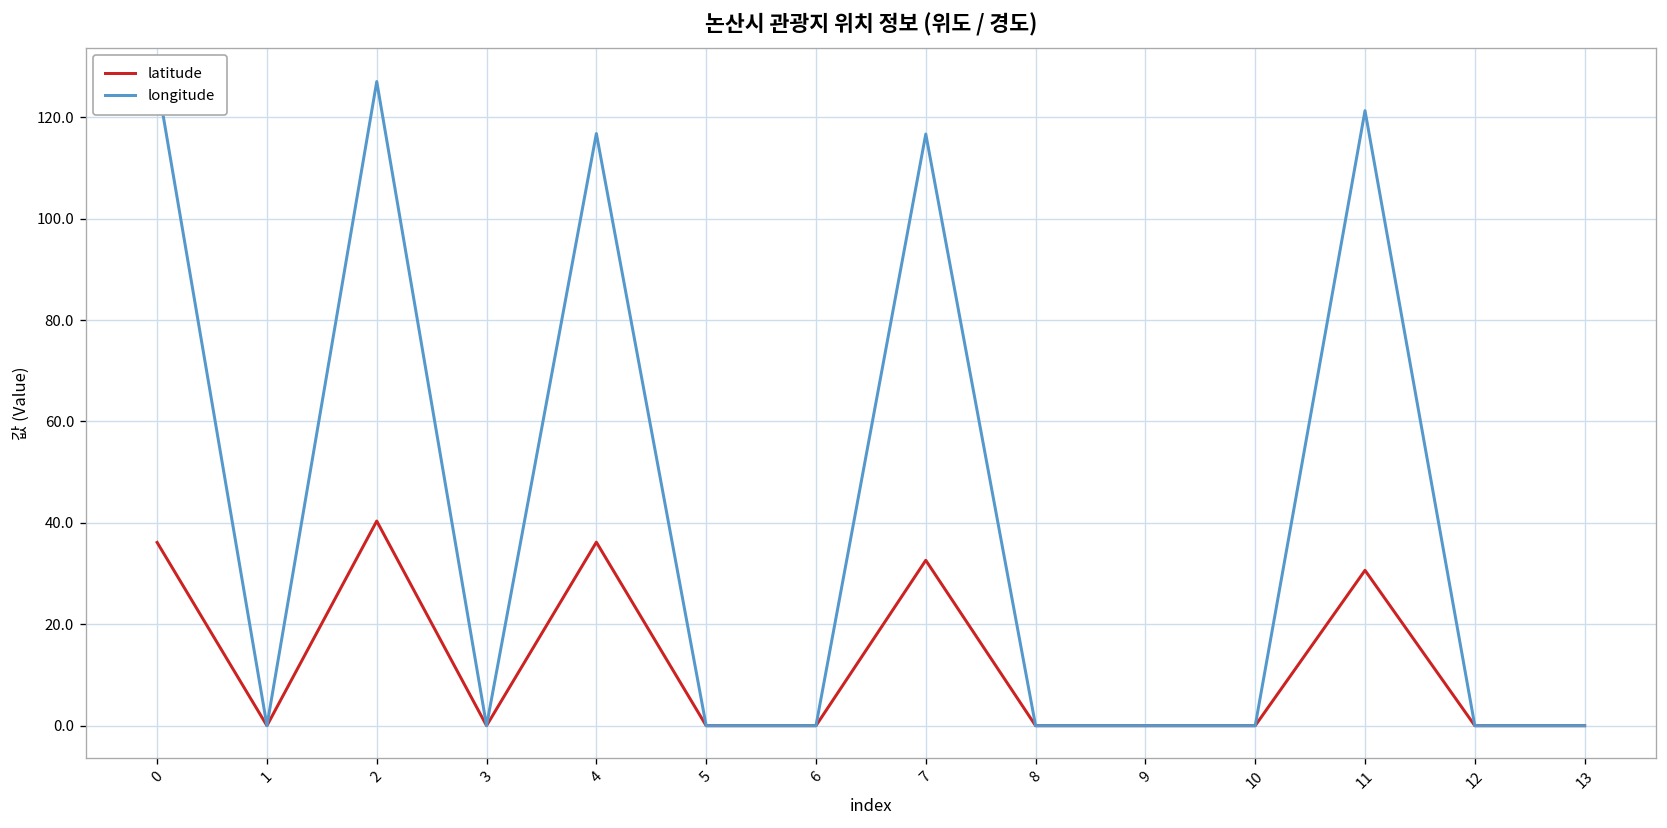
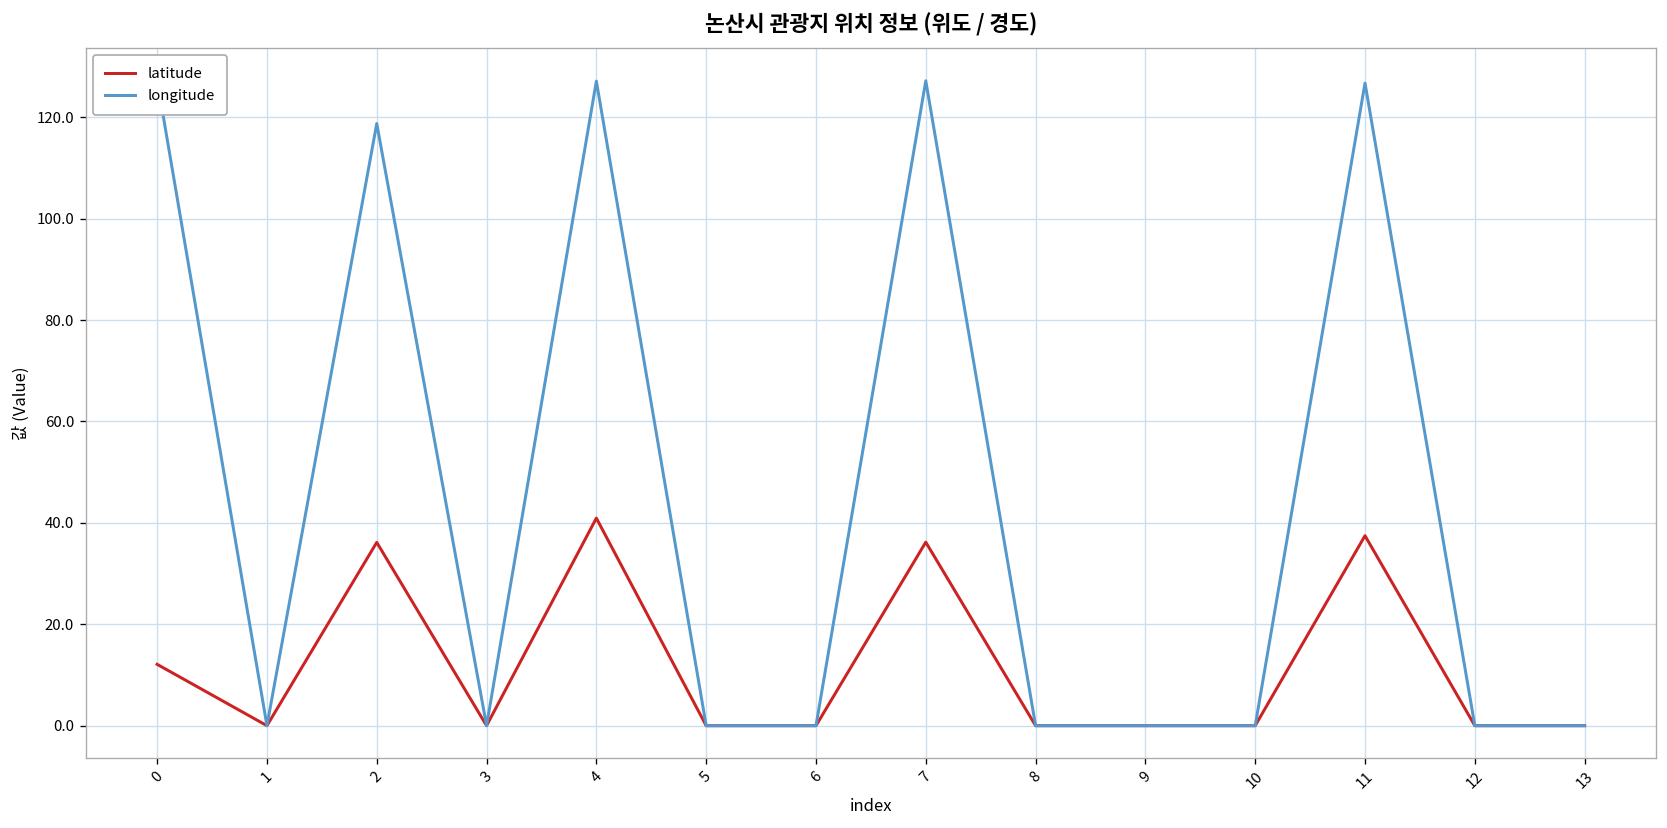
latitude, 0: 36 -> 12
latitude, 2: 40 -> 36
longitude, 2: 127 -> 119
latitude, 4: 36 -> 41
longitude, 4: 117 -> 127
latitude, 7: 33 -> 36
longitude, 7: 117 -> 127
latitude, 11: 31 -> 37
longitude, 11: 121 -> 127
